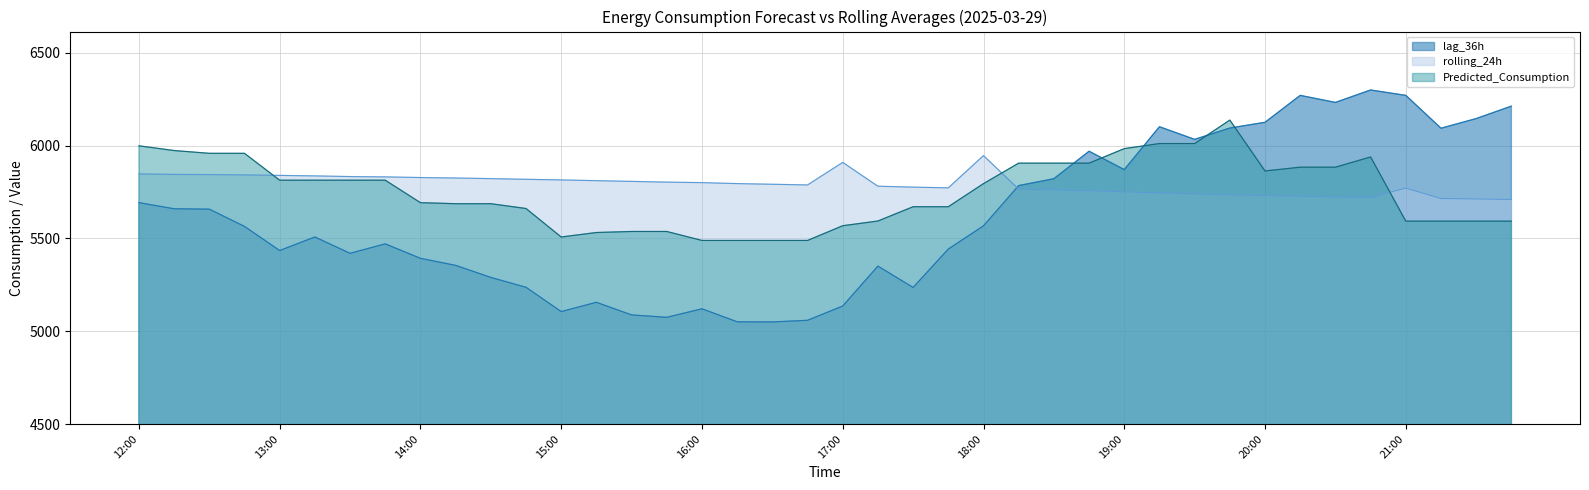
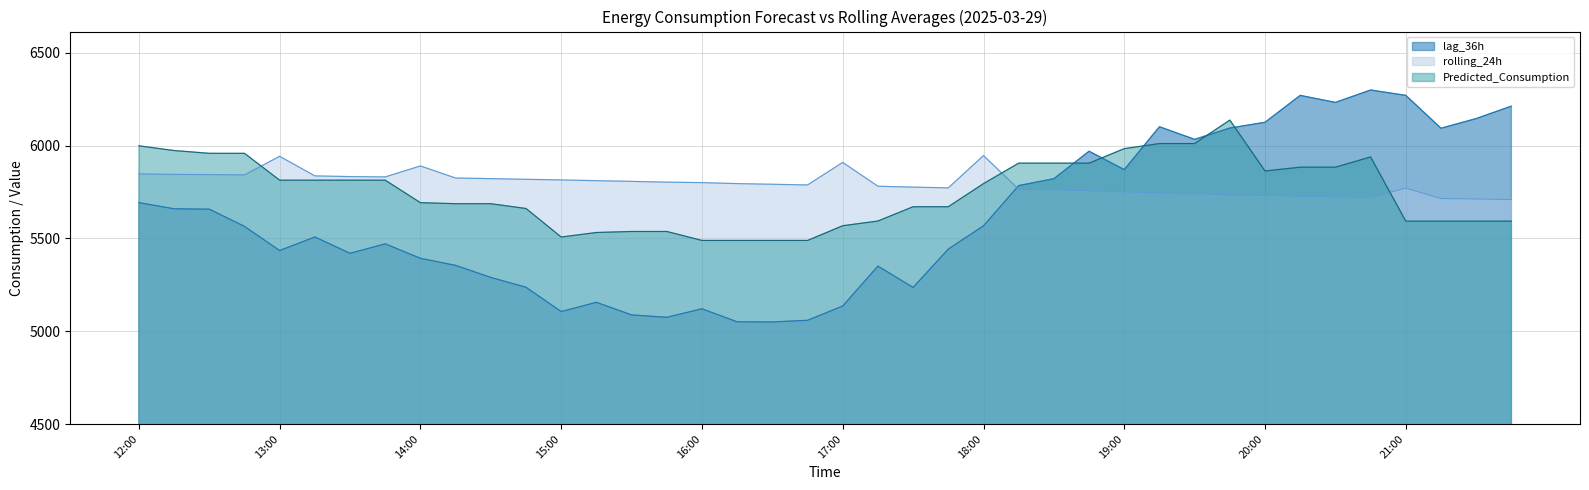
rolling_24h, 13:00: 5840 -> 5940
rolling_24h, 14:00: 5830 -> 5890
